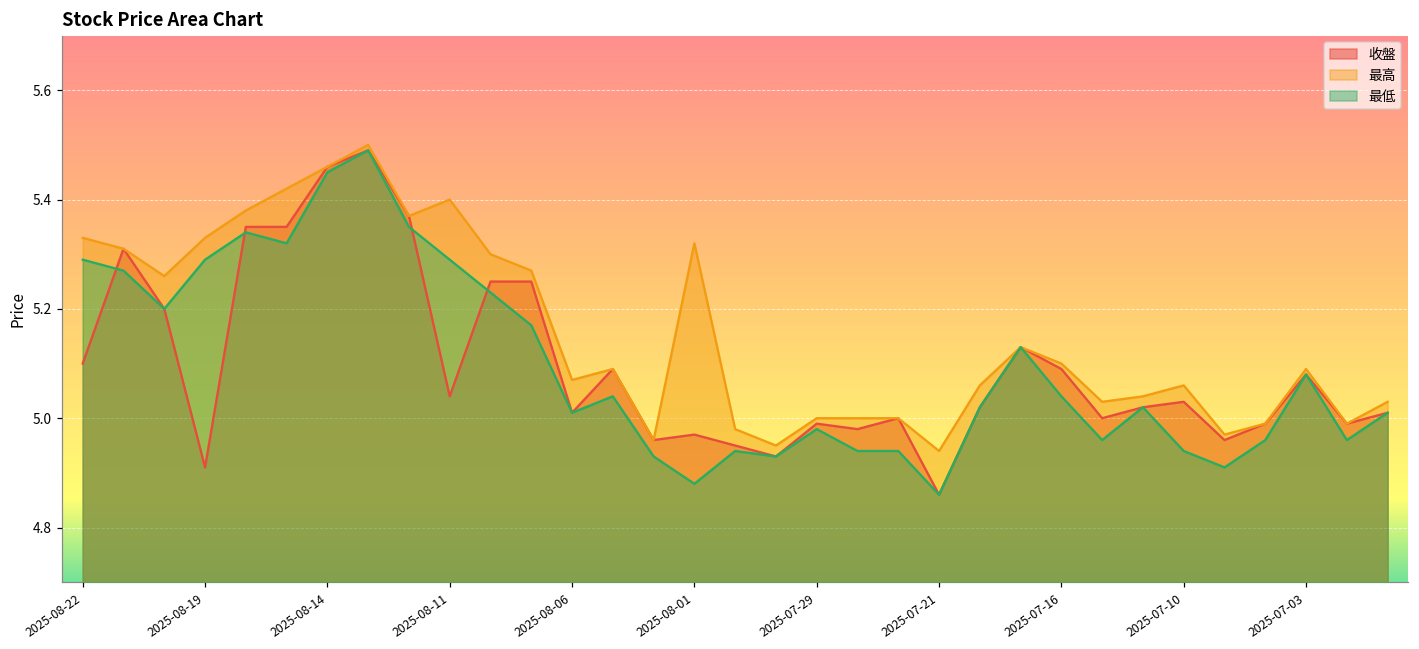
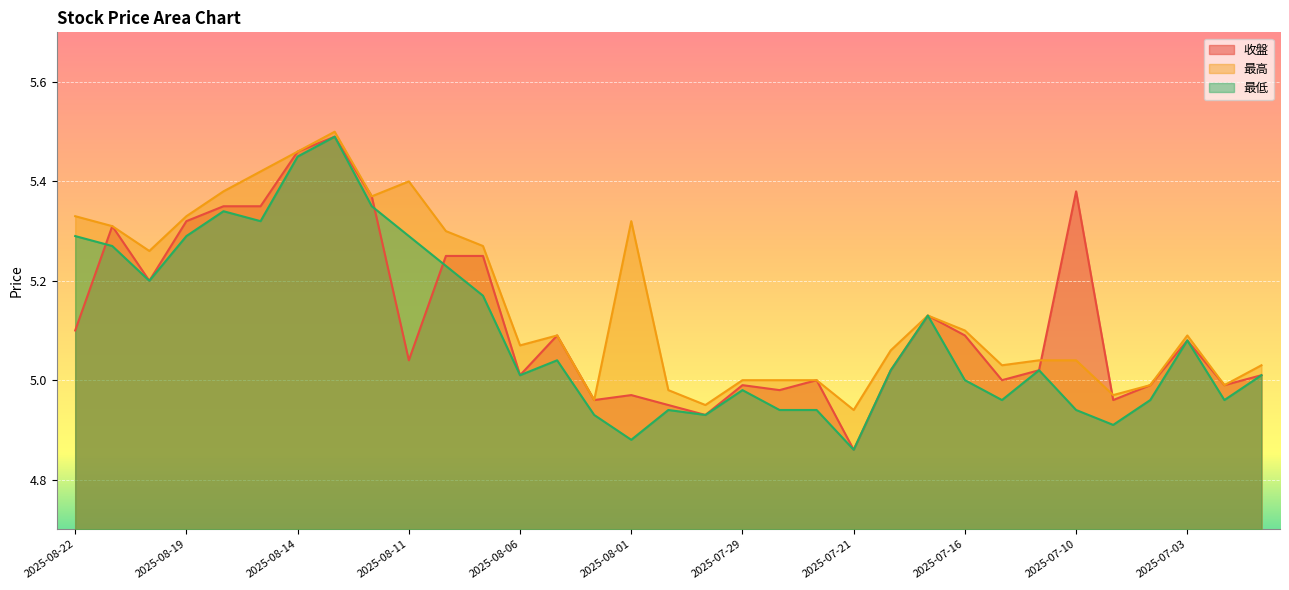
收盤, 2025-08-19: 4.91 -> 5.32
最低, 2025-07-16: 5.04 -> 5.00
收盤, 2025-07-10: 5.03 -> 5.38
最高, 2025-07-10: 5.06 -> 5.04
